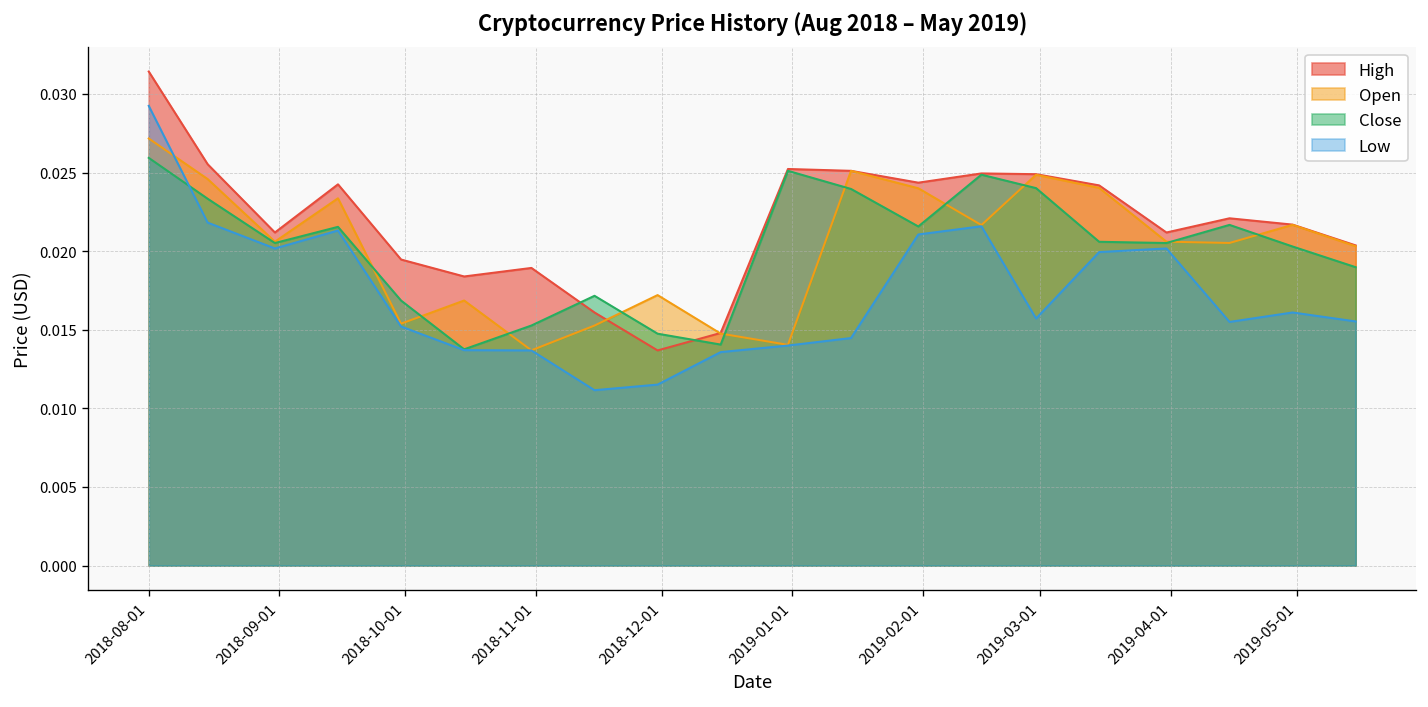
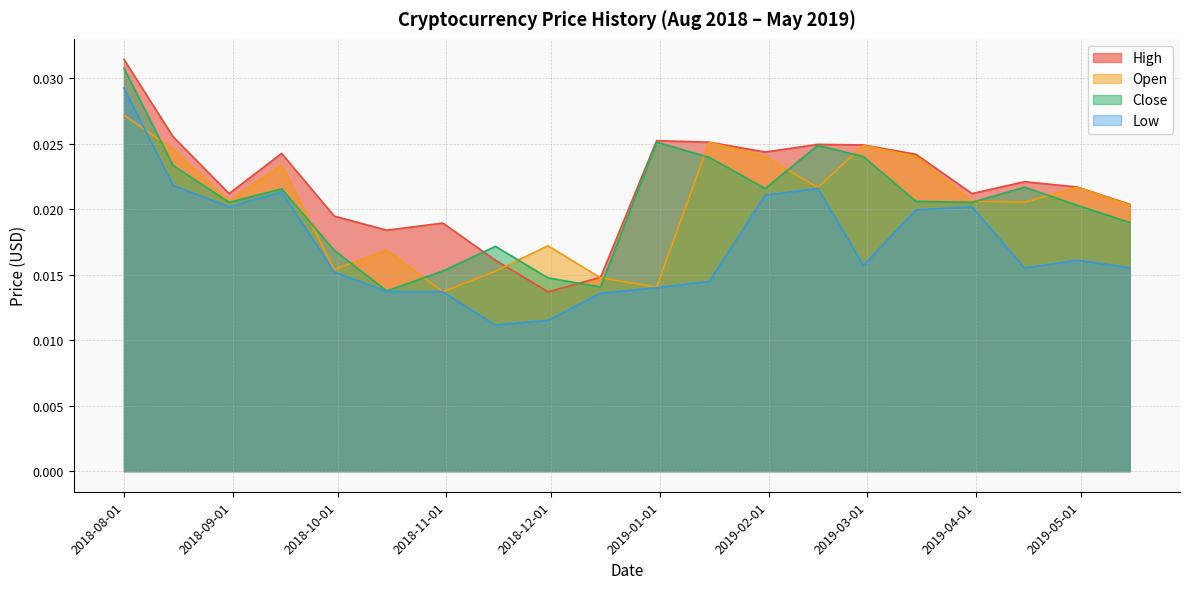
Close, 2018-08-01: 0.0259 -> 0.0308
